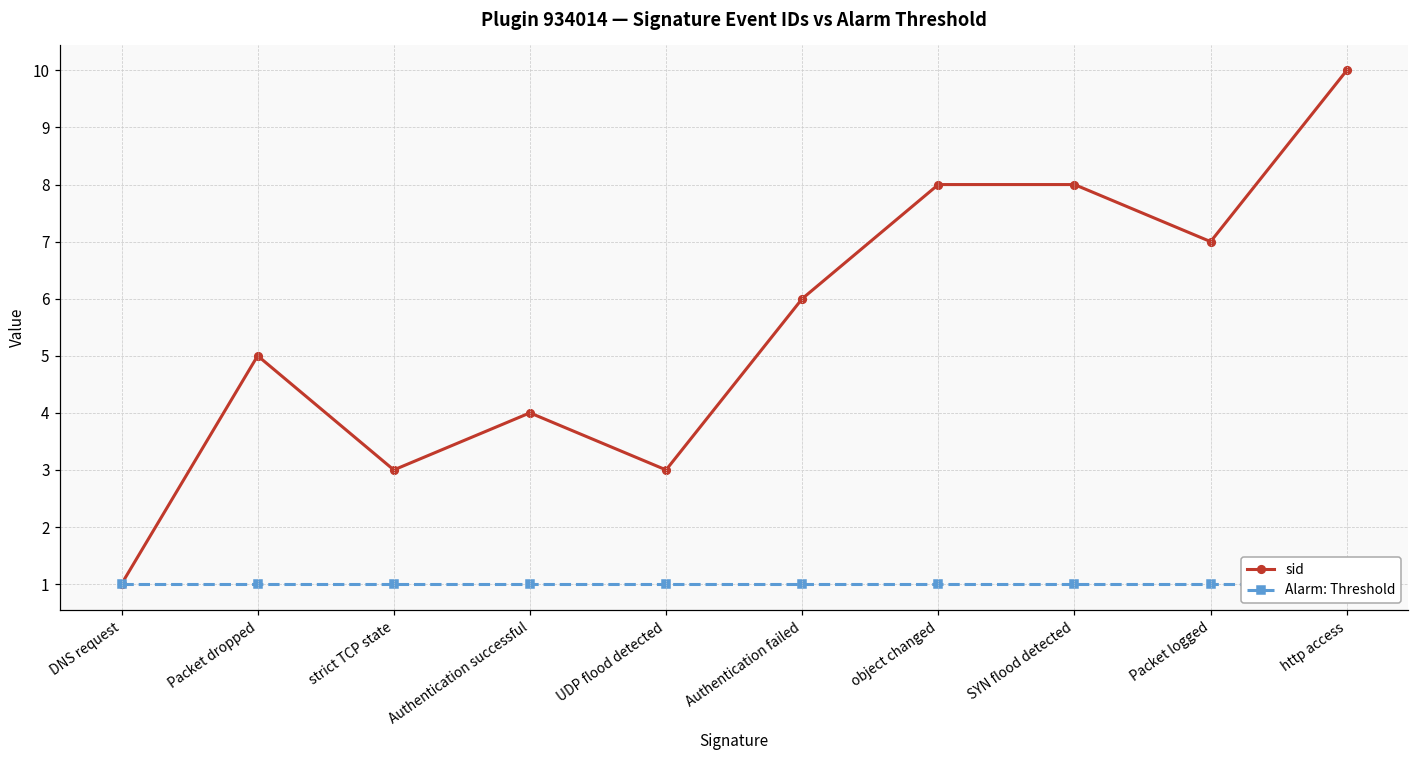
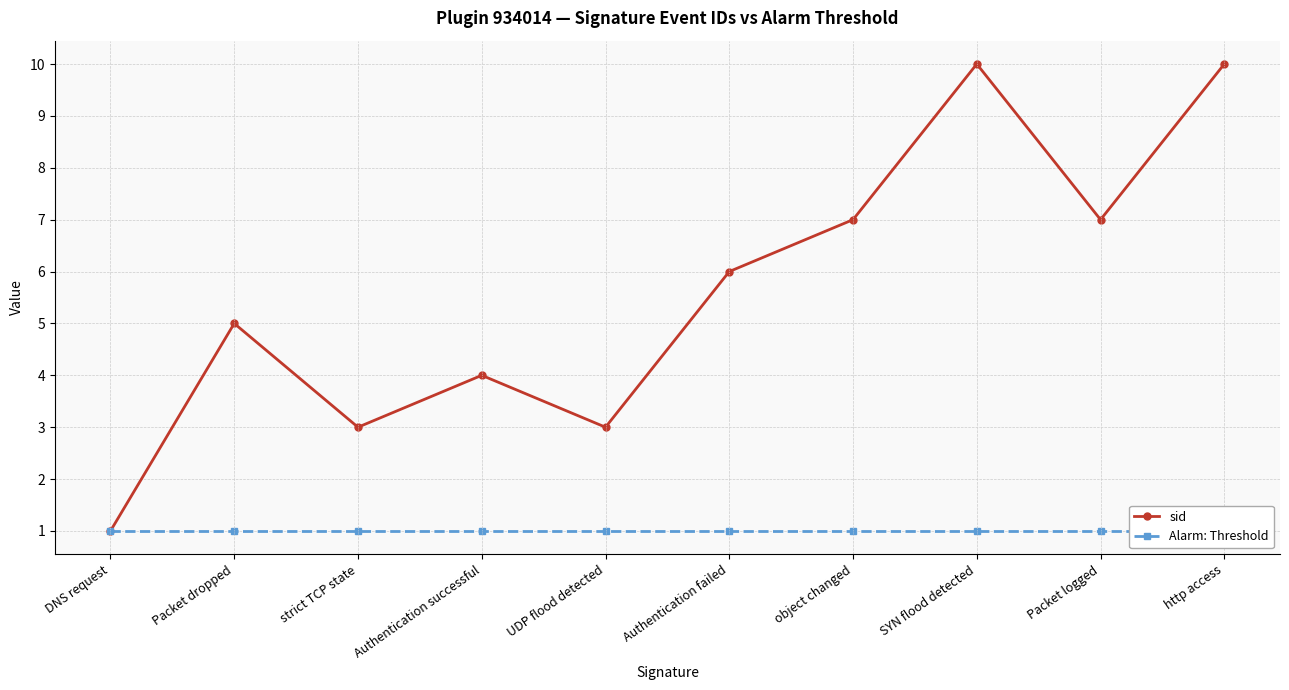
sid, object changed: 8 -> 7
sid, SYN flood detected: 8 -> 10
